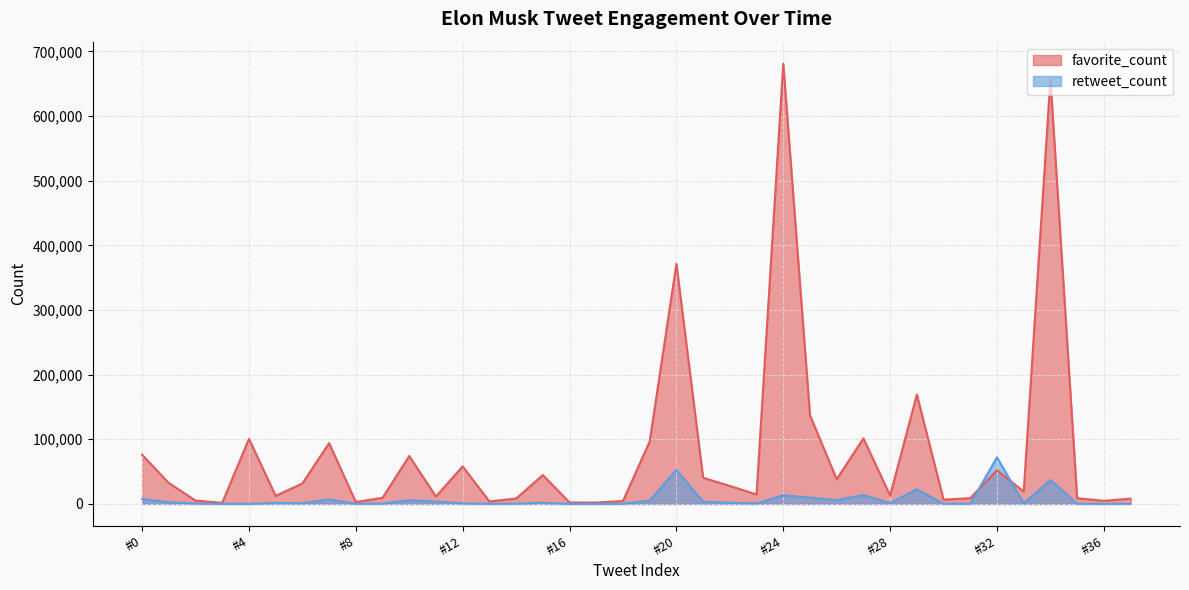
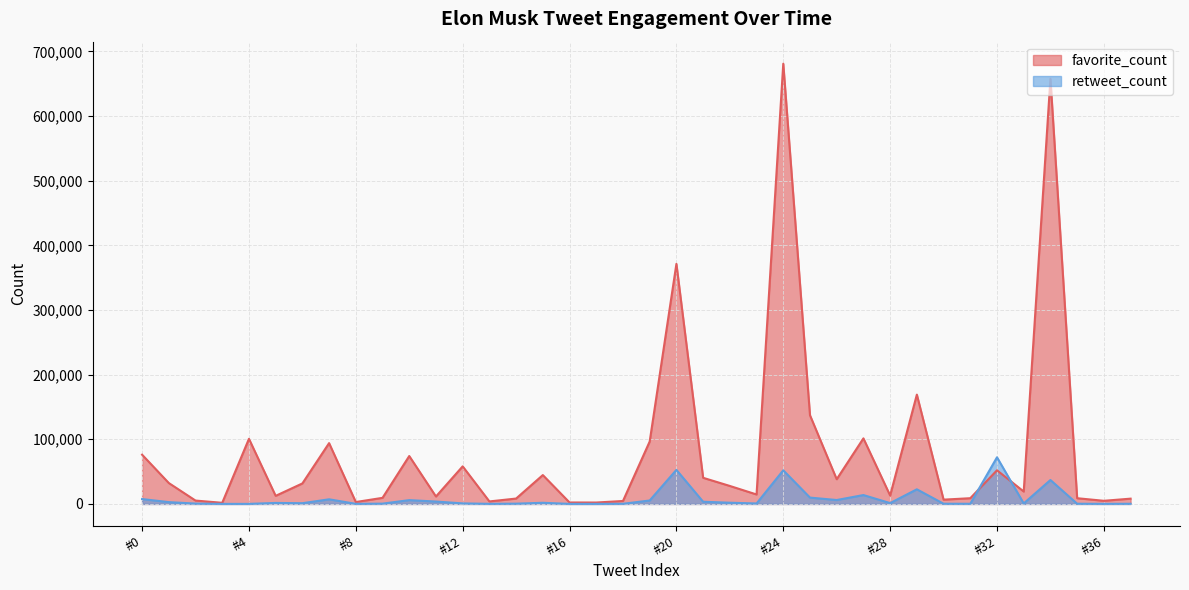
retweet_count, #24: 10,000 -> 50,000
